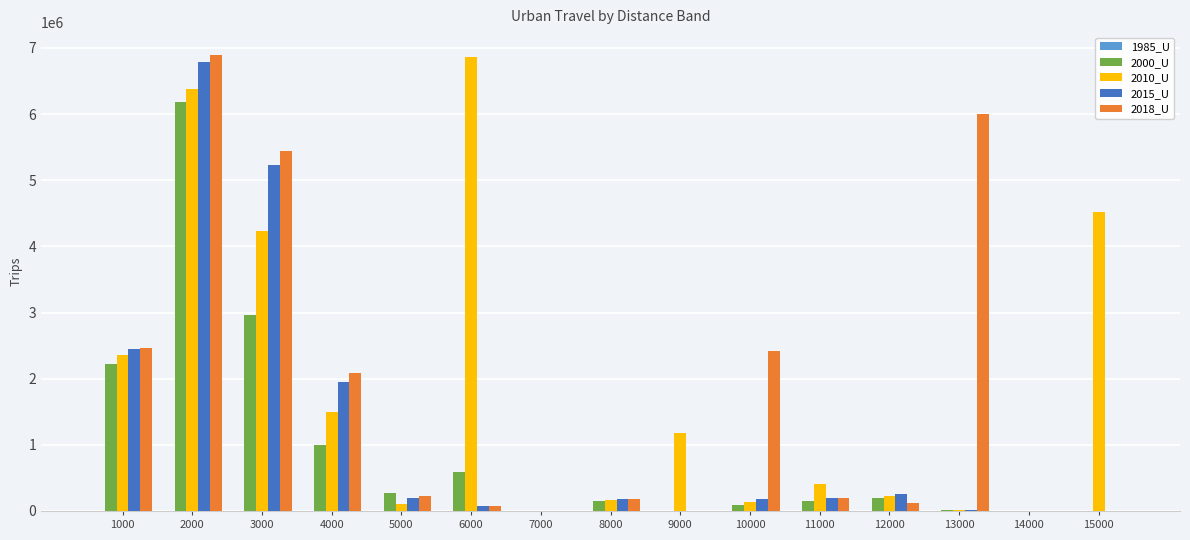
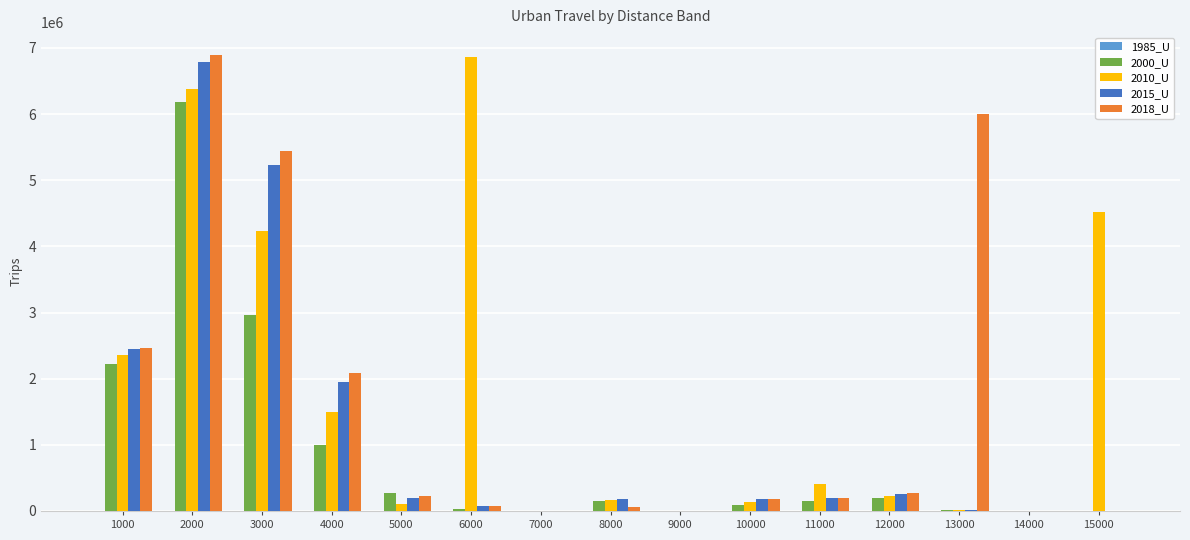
2000_U, 6000: 600000 -> 0
2018_U, 8000: 200000 -> 100000
2010_U, 9000: 1200000 -> 0
2018_U, 10000: 2400000 -> 200000
2018_U, 12000: 100000 -> 300000
